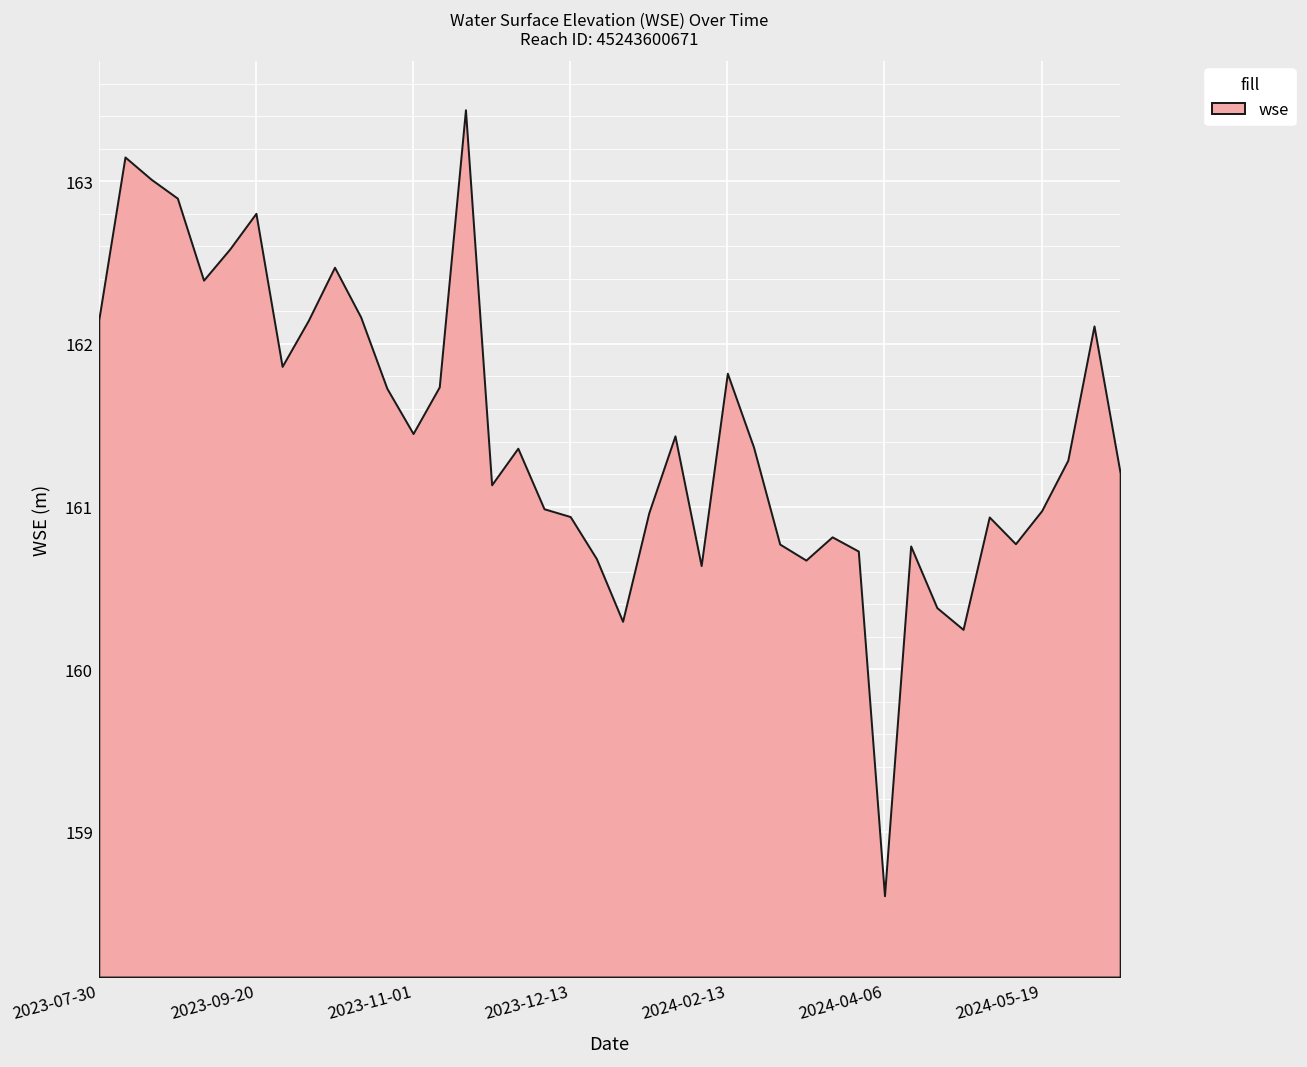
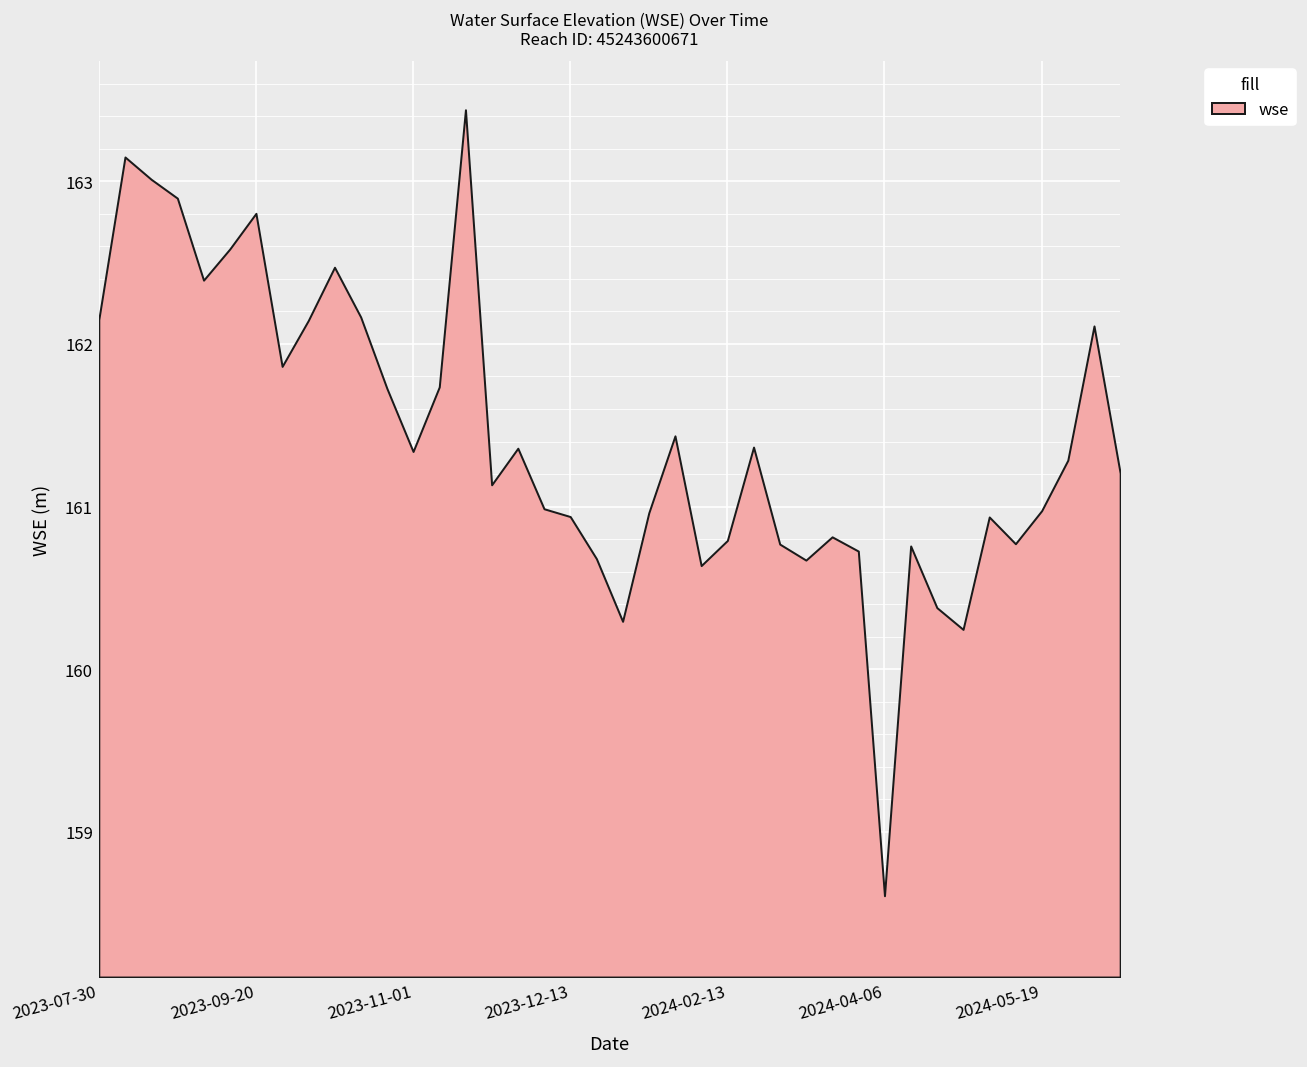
2023-11-01: 161.45 -> 161.34
2024-02-13: 161.82 -> 160.79
